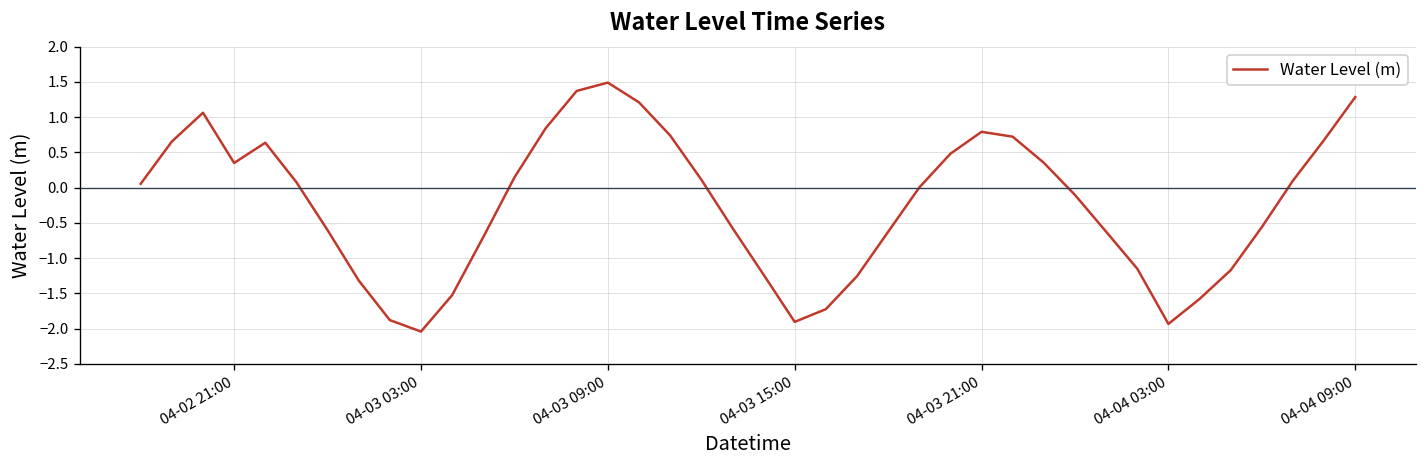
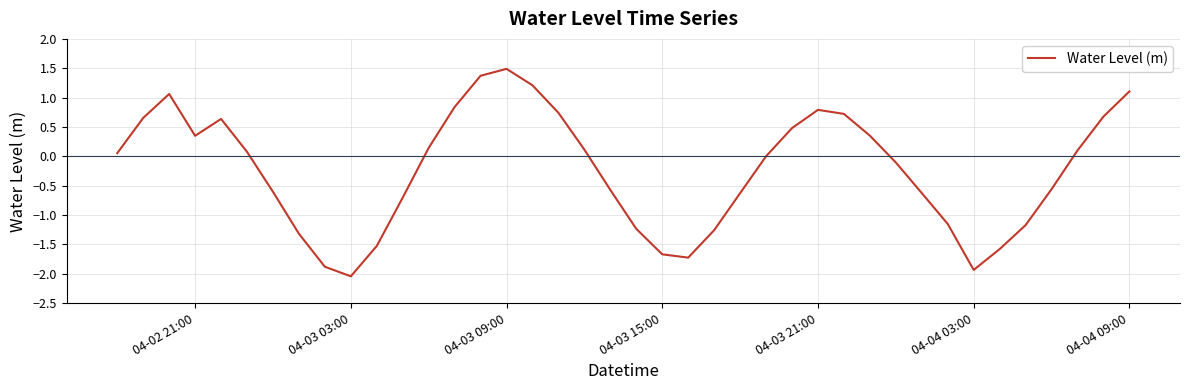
04-03 15:00: -1.9 -> -1.7
04-04 09:00: 1.3 -> 1.1
